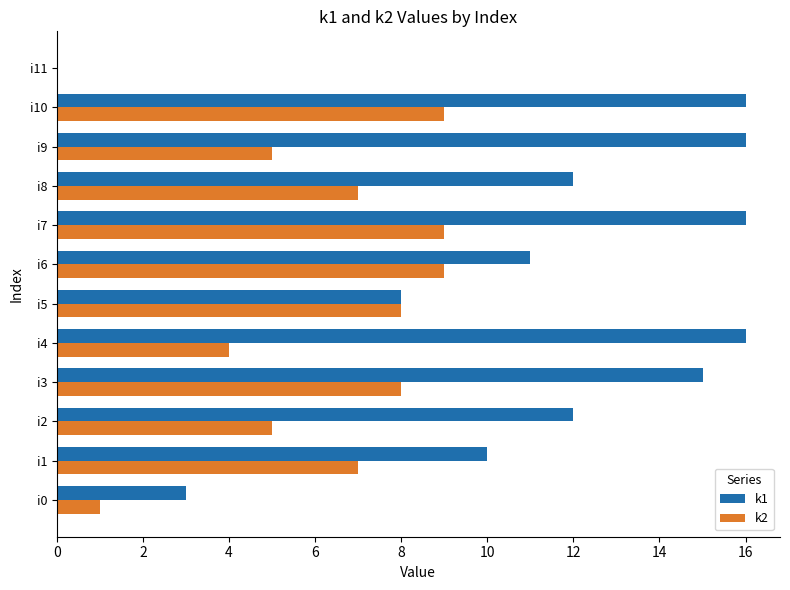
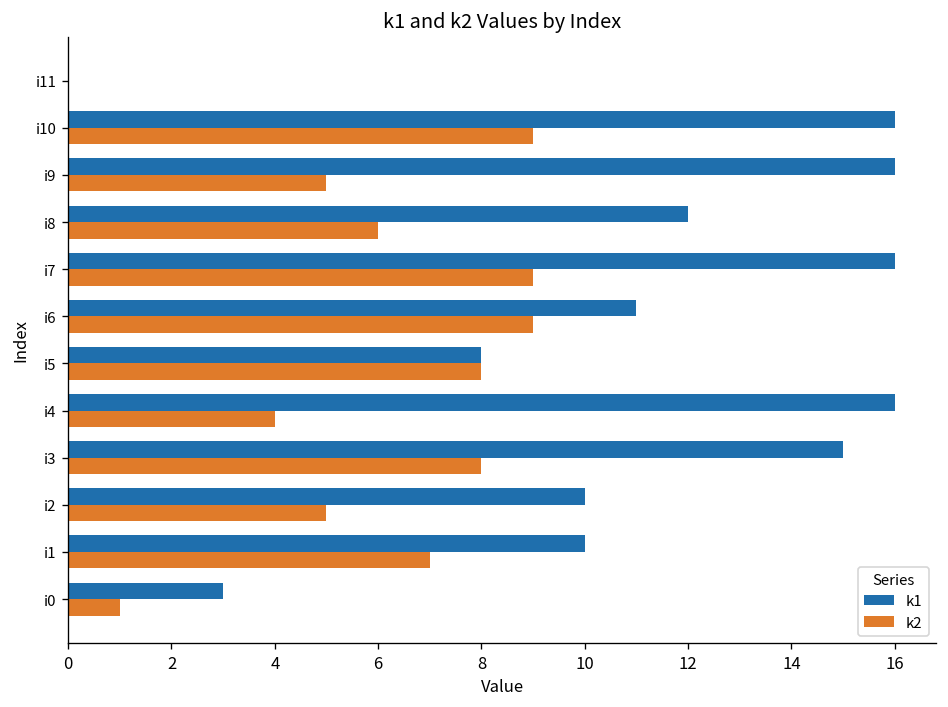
k2, i8: 7 -> 6
k1, i2: 12 -> 10
